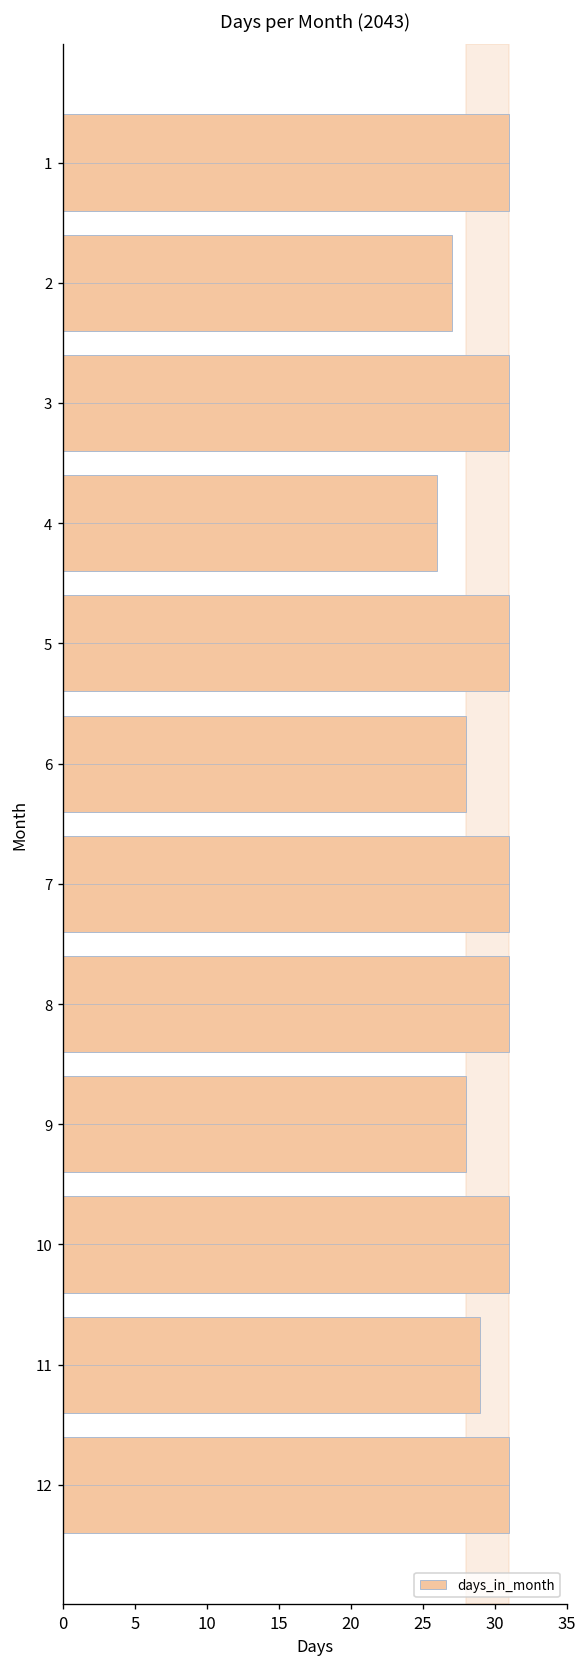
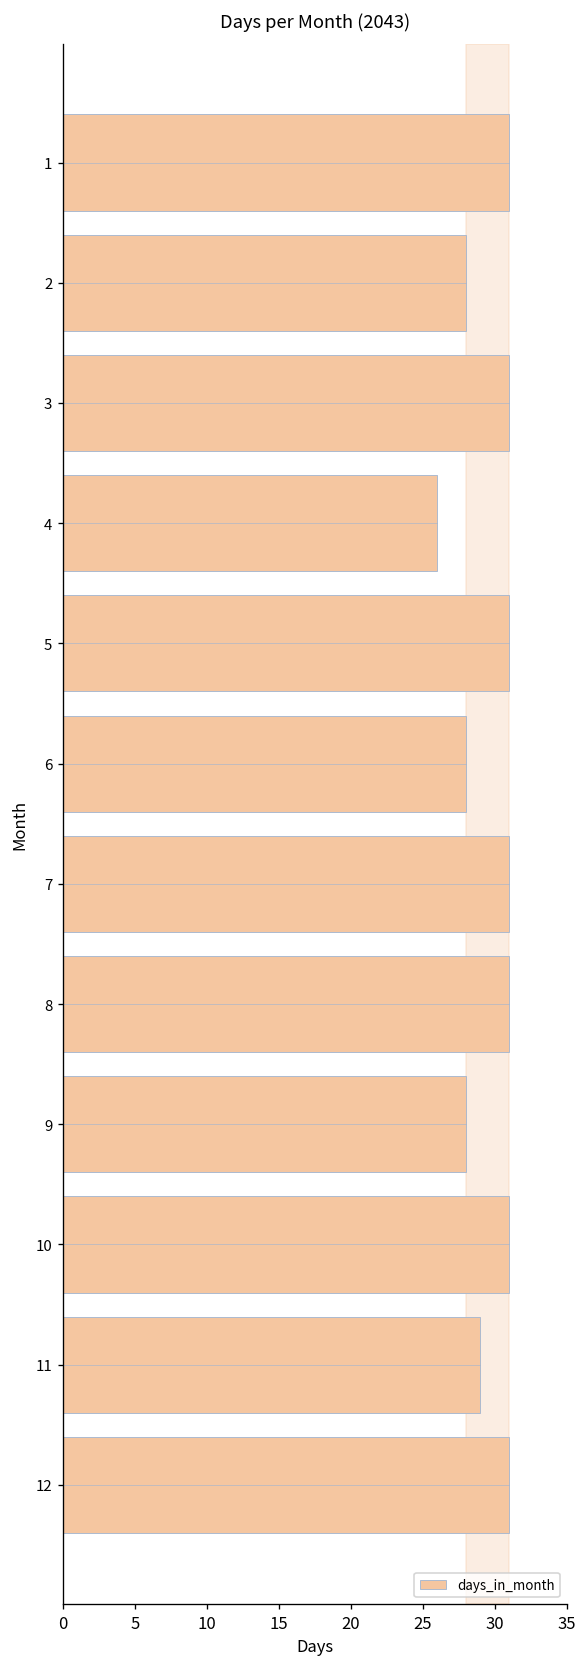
days_in_month, 2: 27 -> 28
